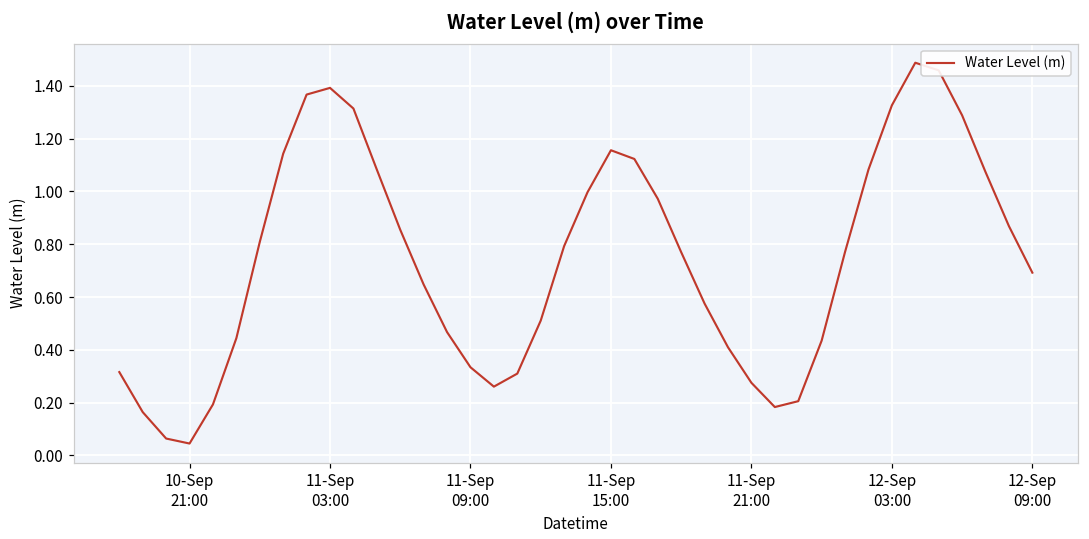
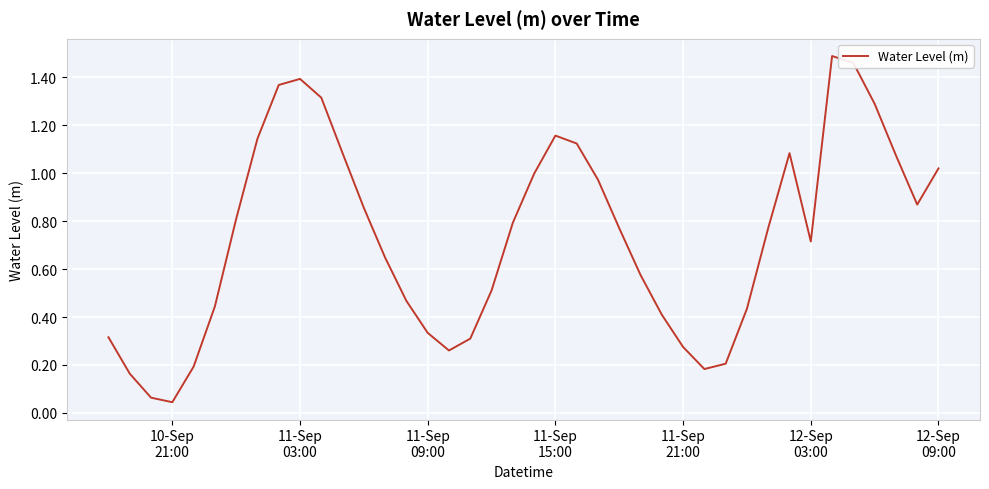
12-Sep 03:00: 1.33 -> 0.71
12-Sep 09:00: 0.69 -> 1.02
